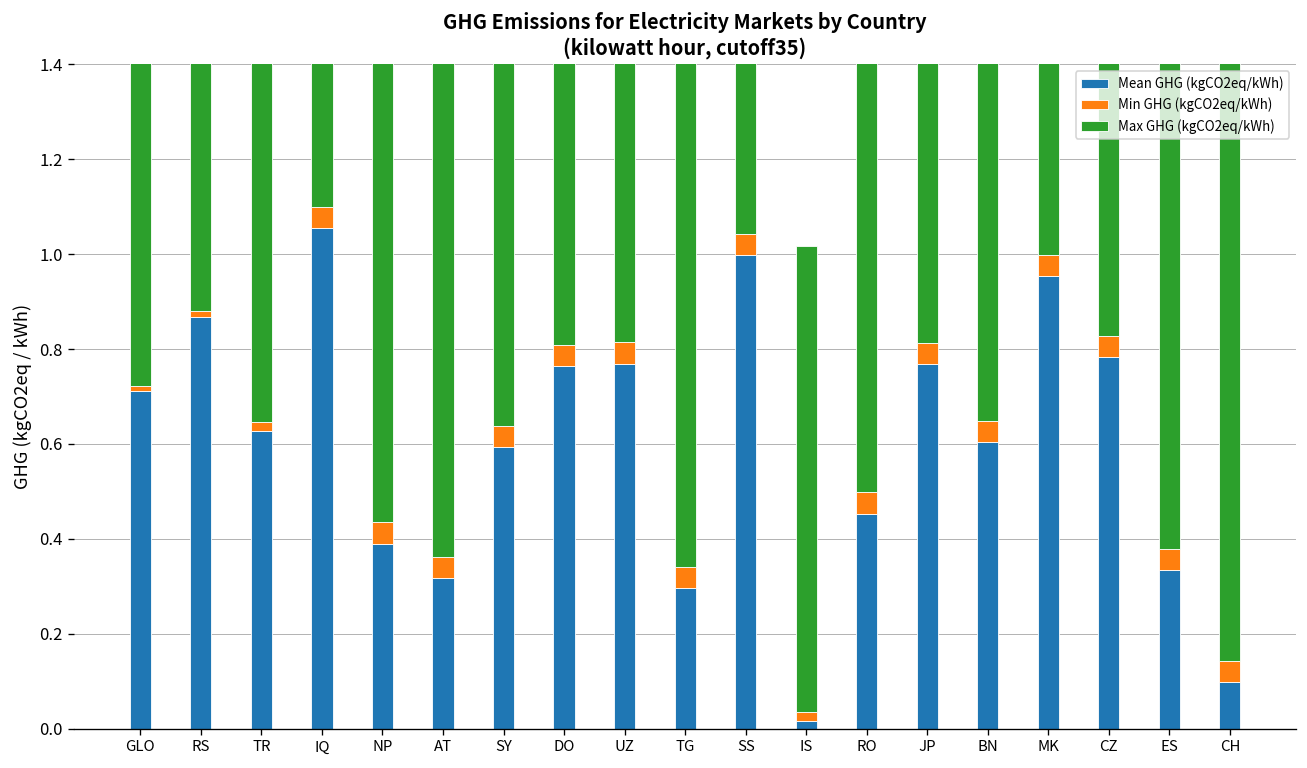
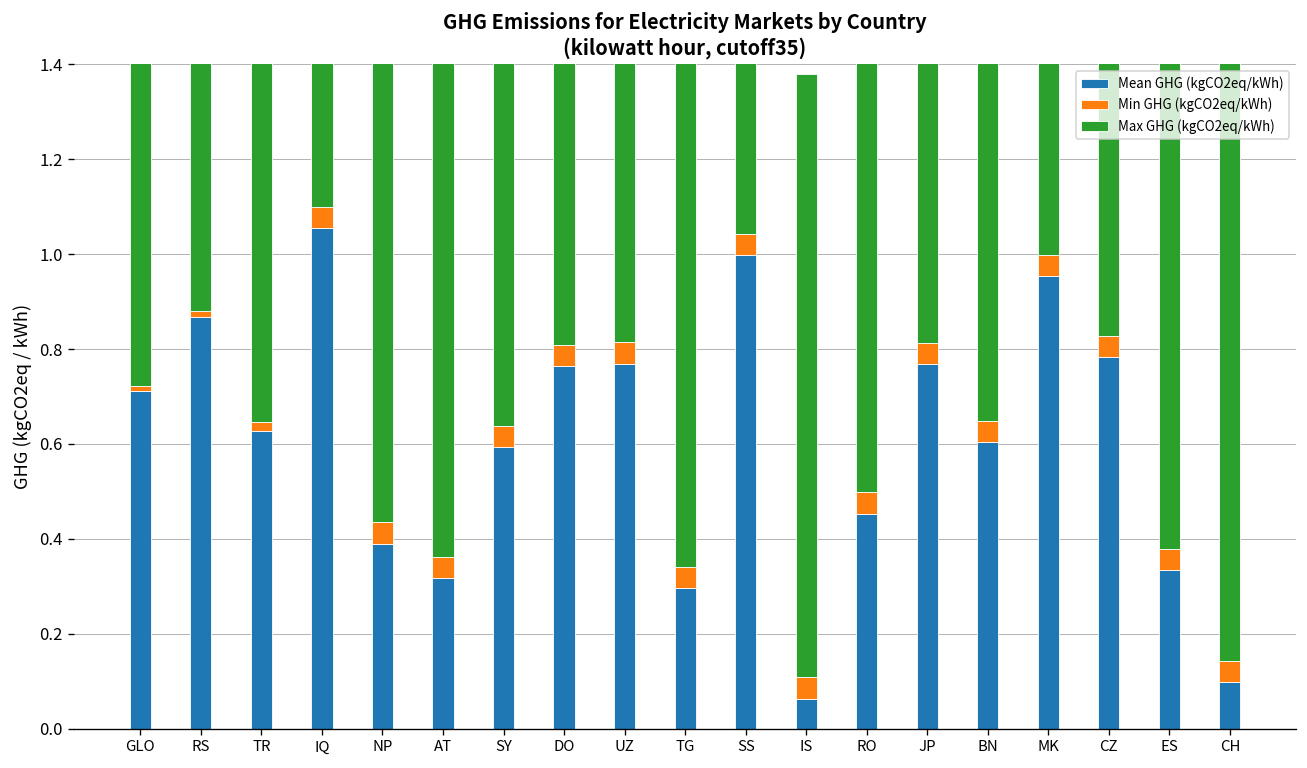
Mean GHG (kgCO2eq/kWh), IS: 0.02 -> 0.06
Min GHG (kgCO2eq/kWh), IS: 0.02 -> 0.05
Max GHG (kgCO2eq/kWh), IS: 0.98 -> 1.27
